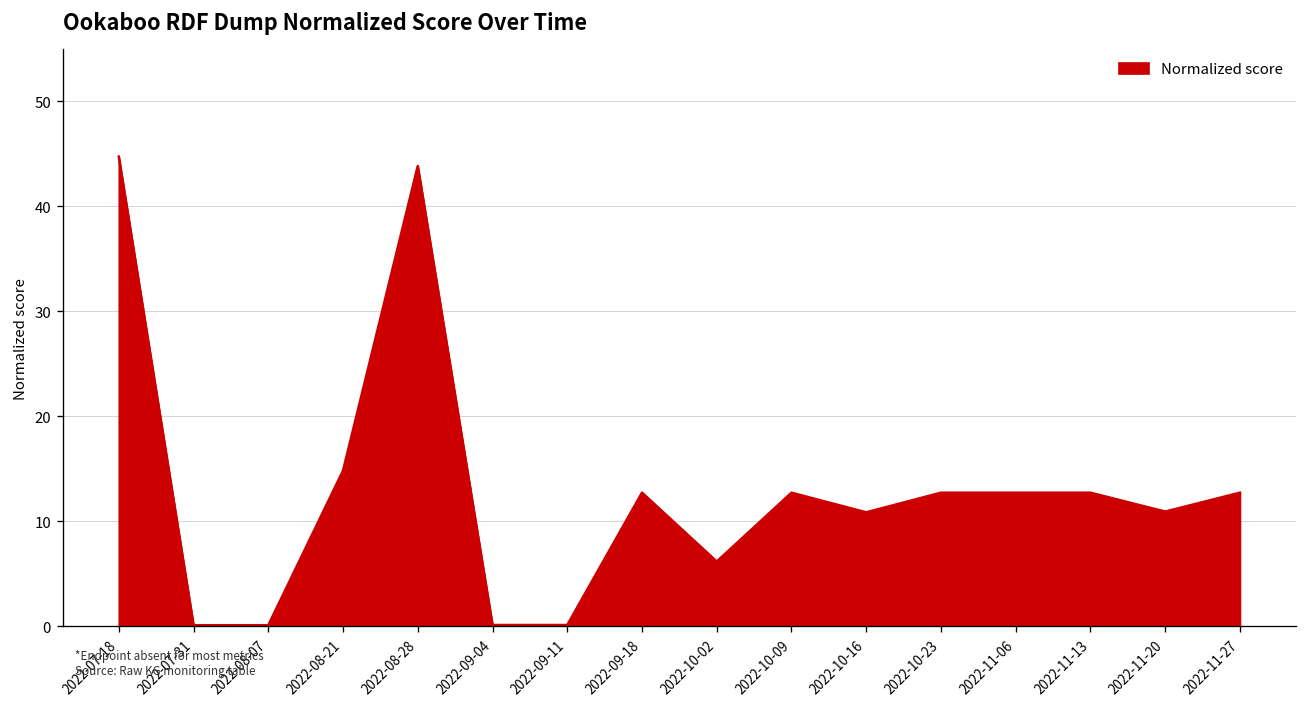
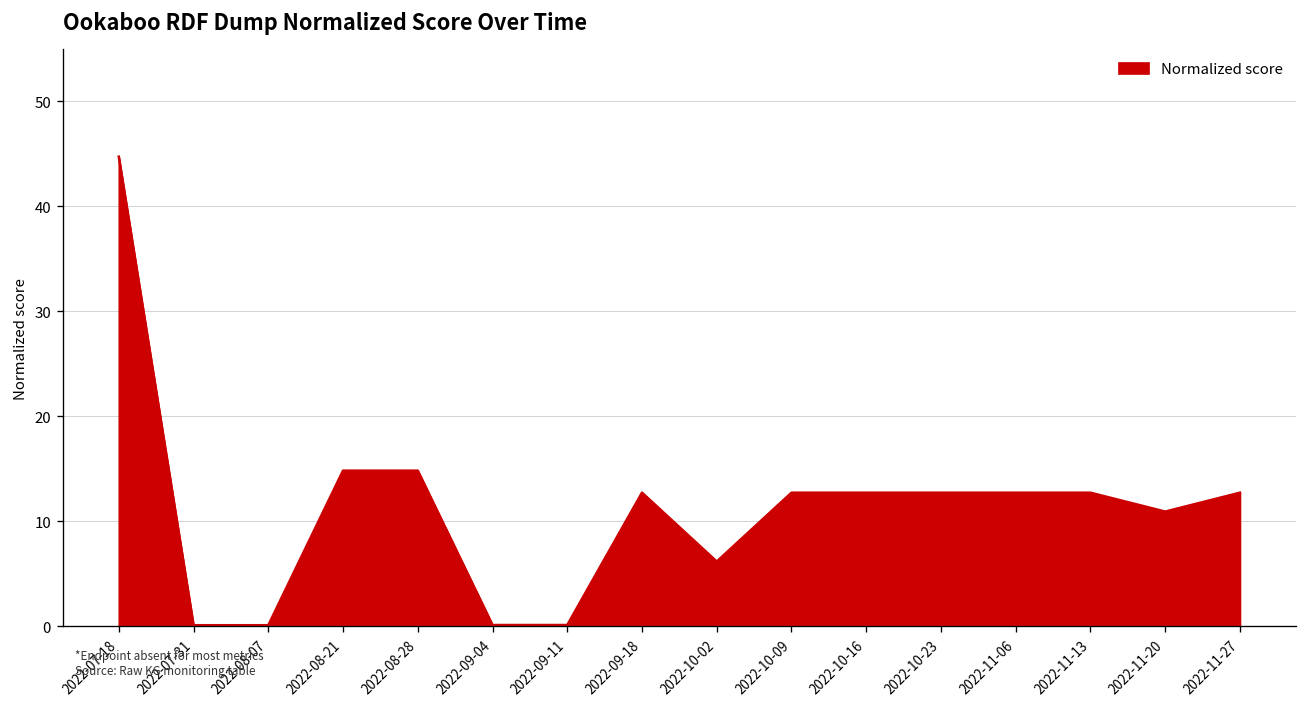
2022-08-28: 44 -> 15
2022-10-16: 11 -> 13
